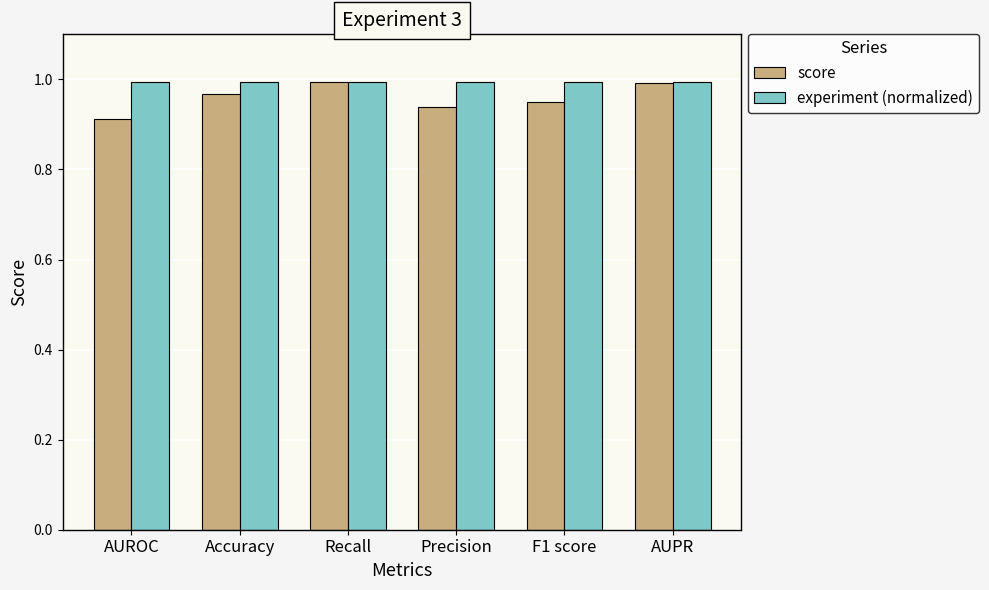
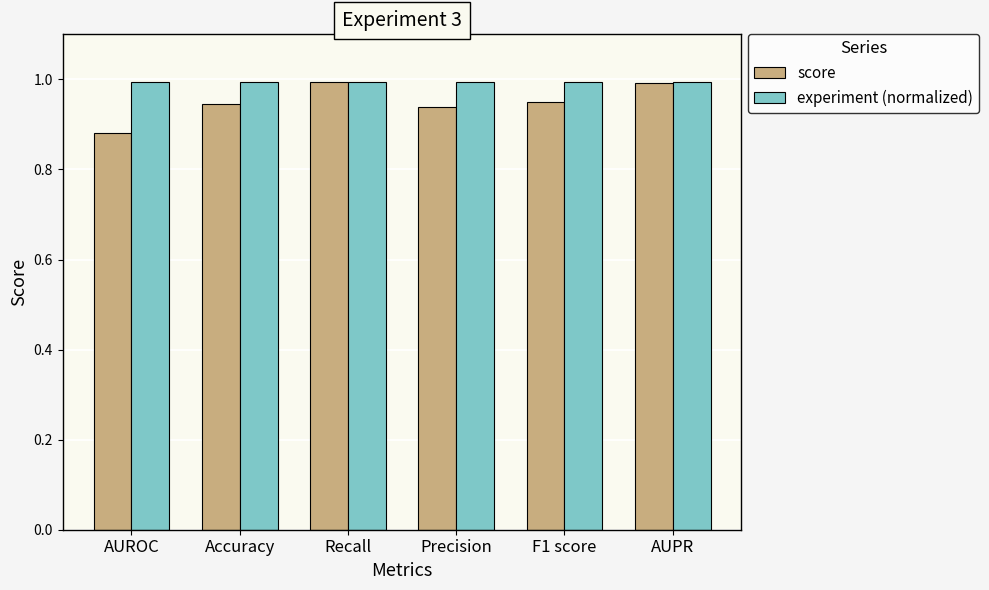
score, AUROC: 0.91 -> 0.88
score, Accuracy: 0.97 -> 0.95
